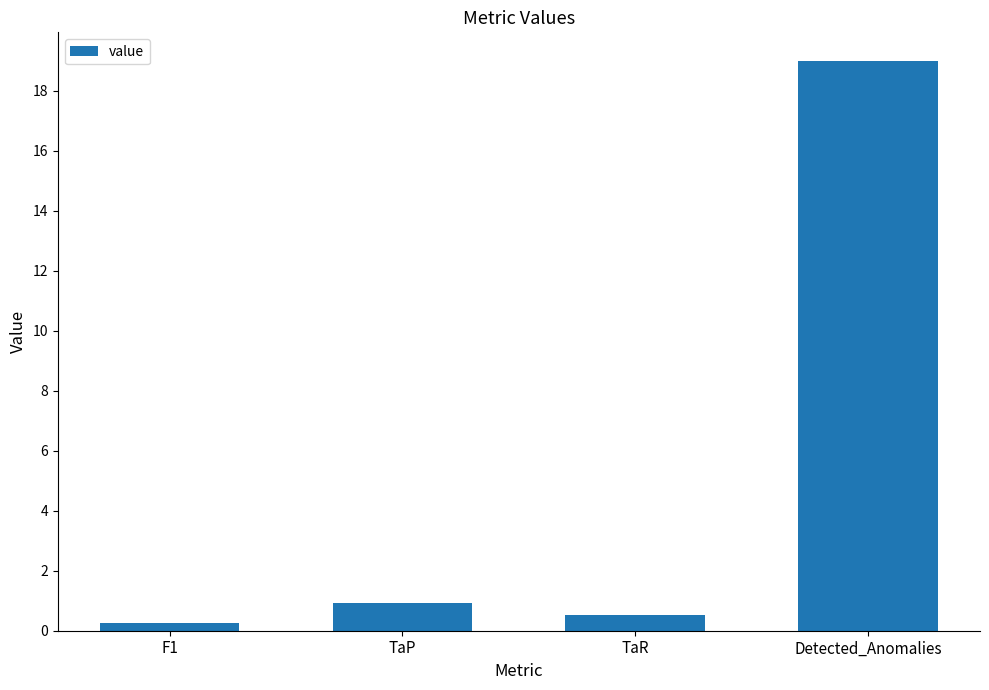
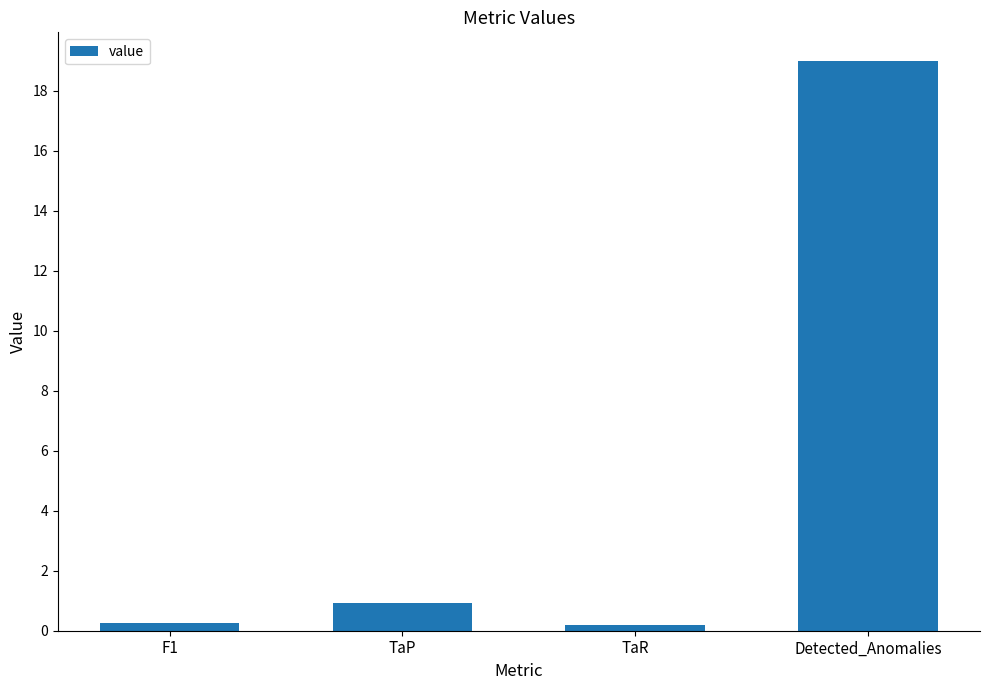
TaR: 0.5 -> 0.2
